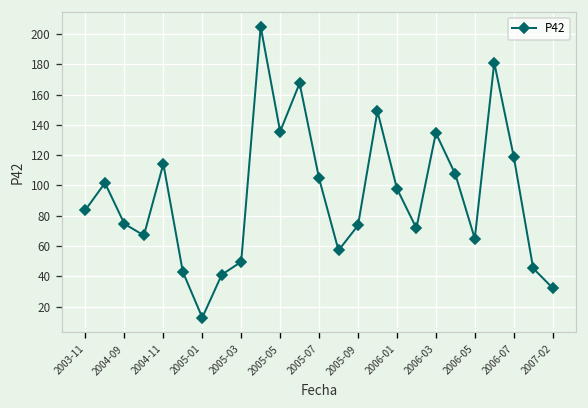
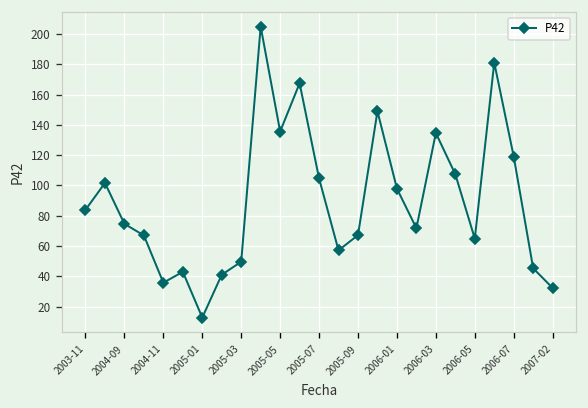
2004-11: 114 -> 36
2005-09: 74 -> 67
